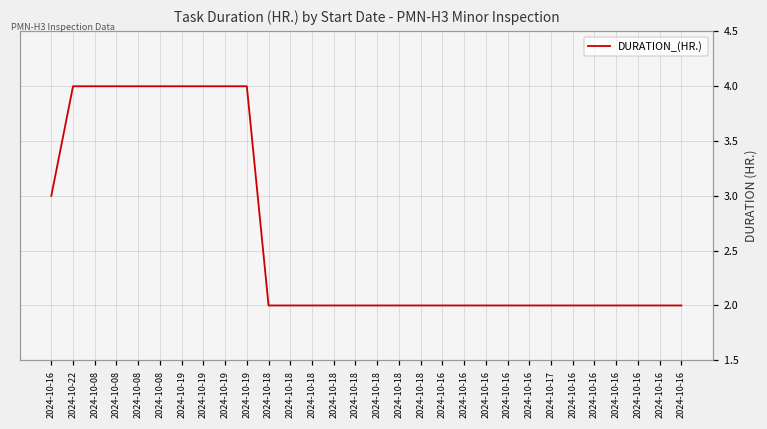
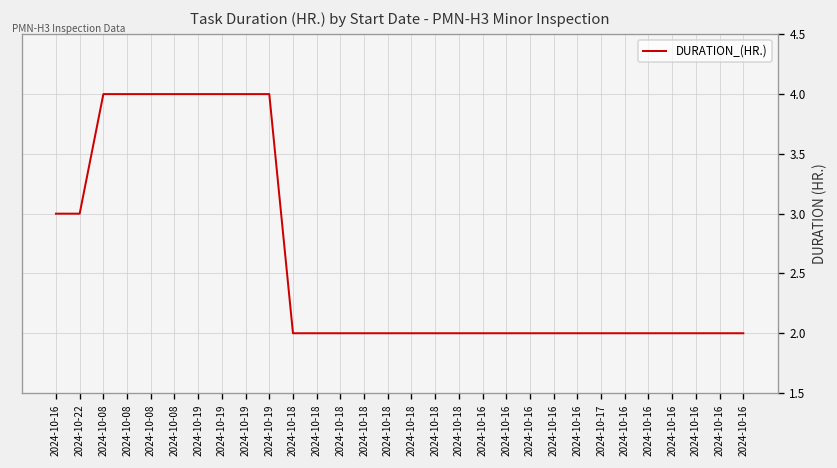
2024-10-22: 4 -> 3
